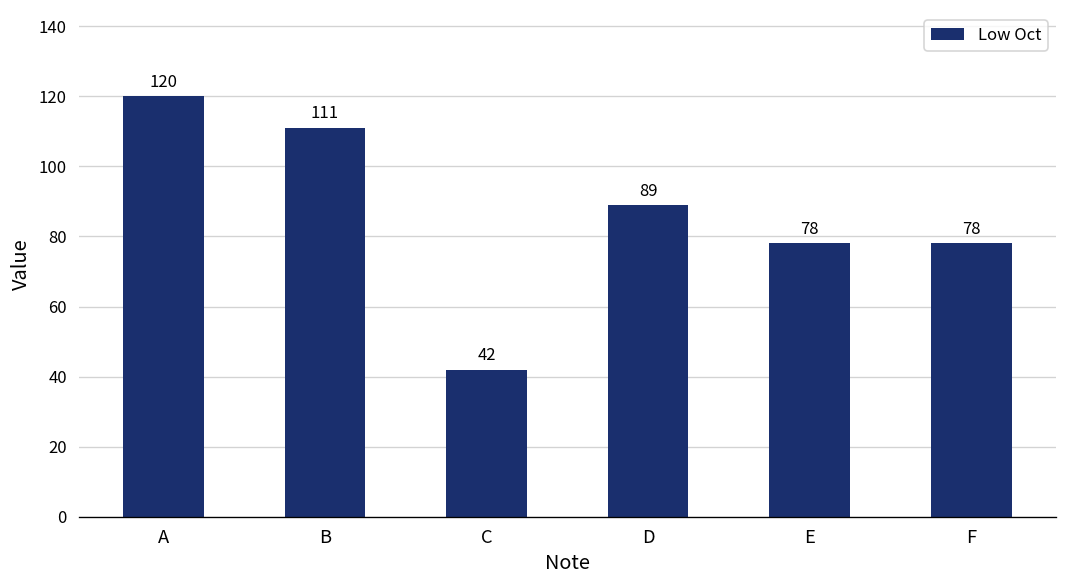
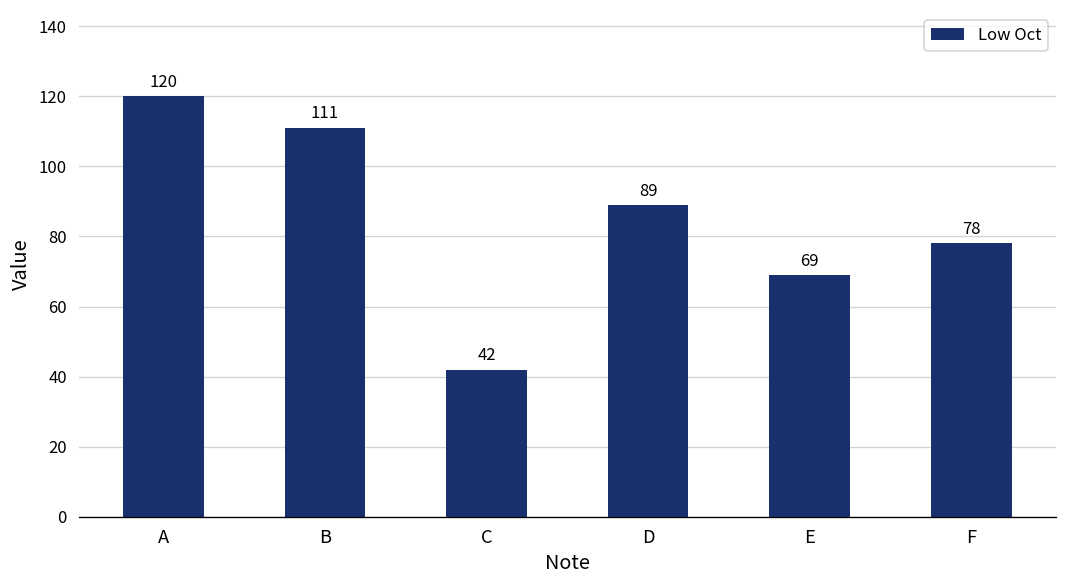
E: 78 -> 69
